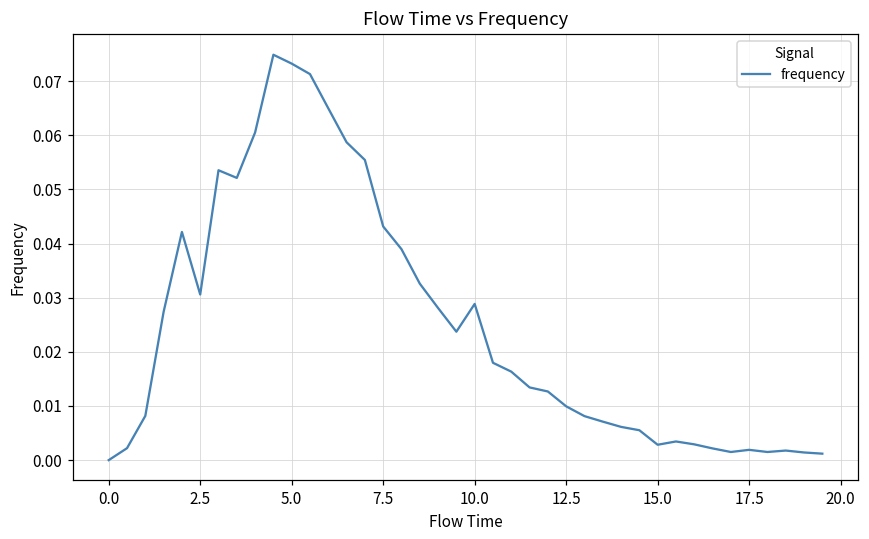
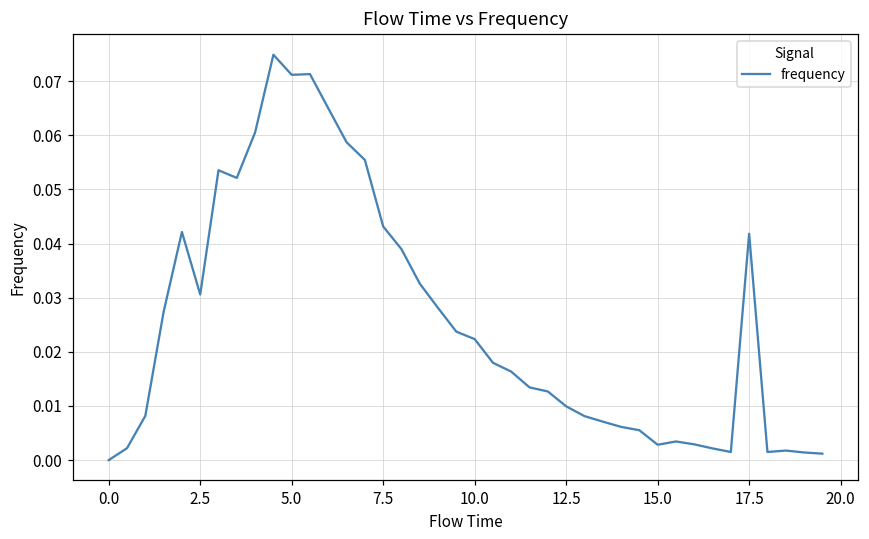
5.0: 0.073 -> 0.071
10.0: 0.029 -> 0.022
17.5: 0.002 -> 0.042
